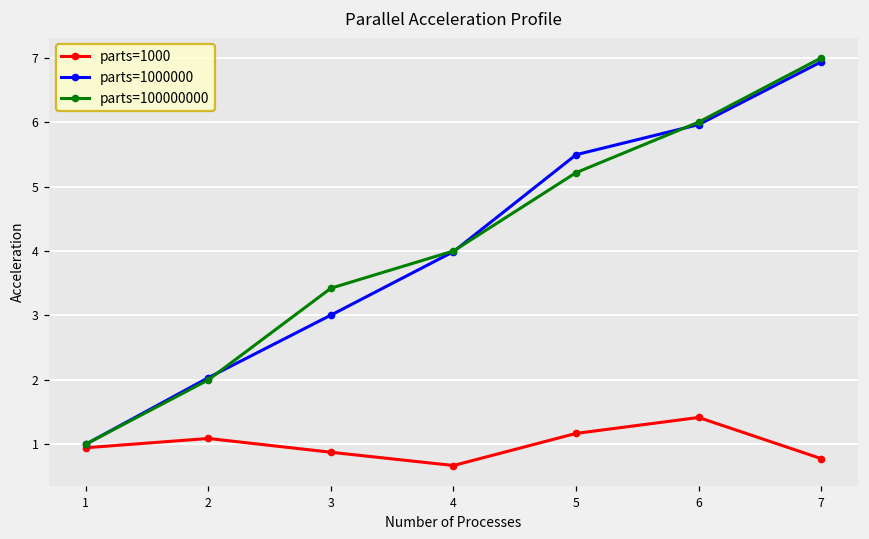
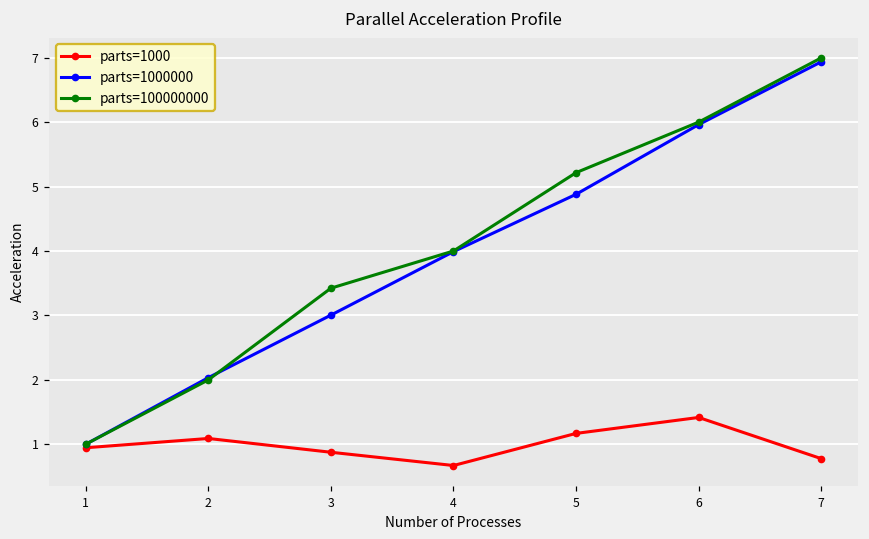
parts=1000000, 5: 5.5 -> 4.9
